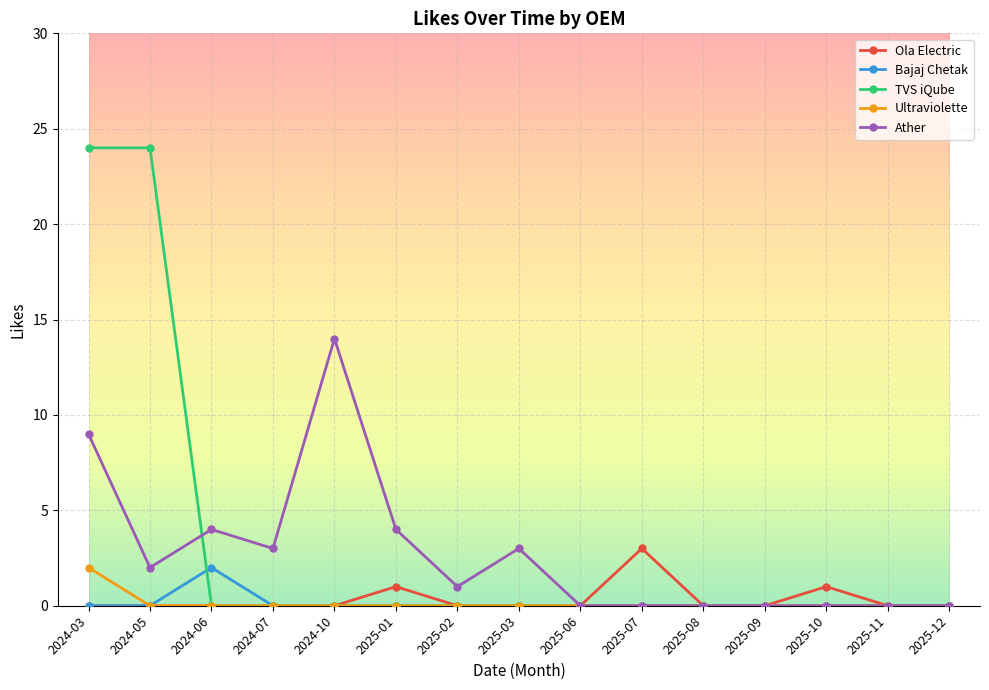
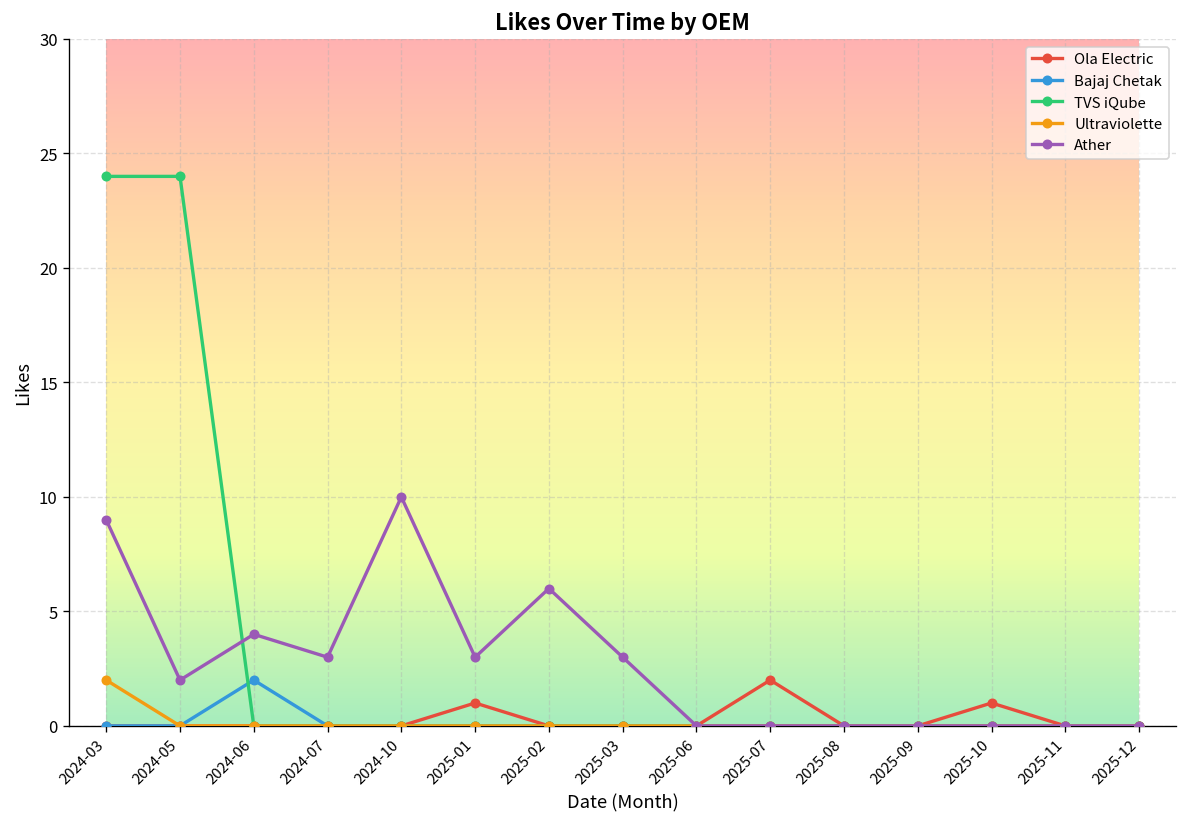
Ather, 2024-10: 14 -> 10
Ather, 2025-01: 4 -> 3
Ather, 2025-02: 1 -> 6
Ola Electric, 2025-07: 3 -> 2
